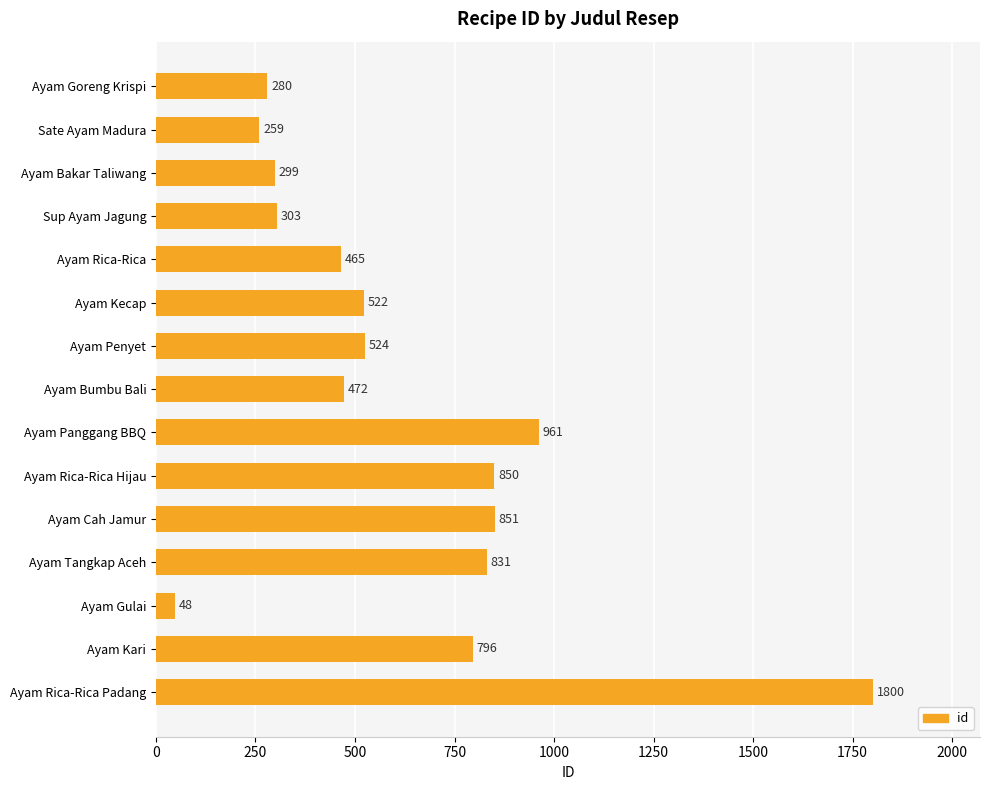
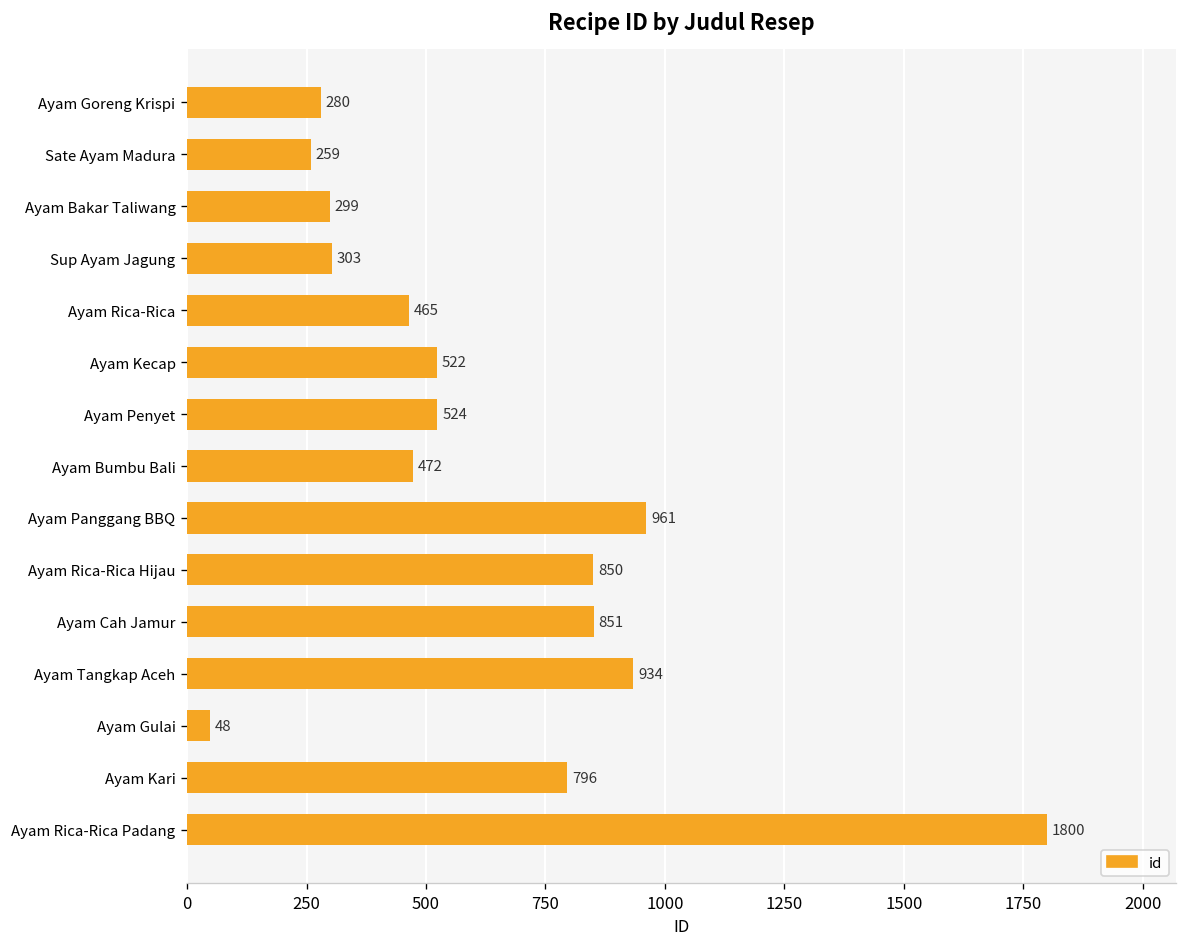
Ayam Tangkap Aceh: 831 -> 934
